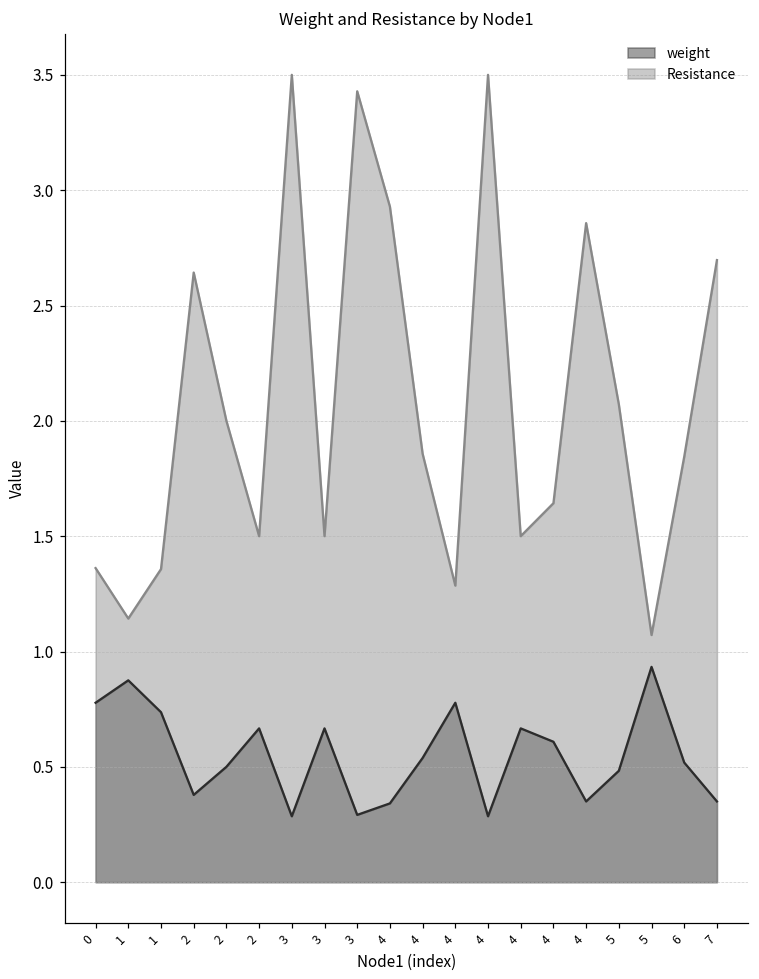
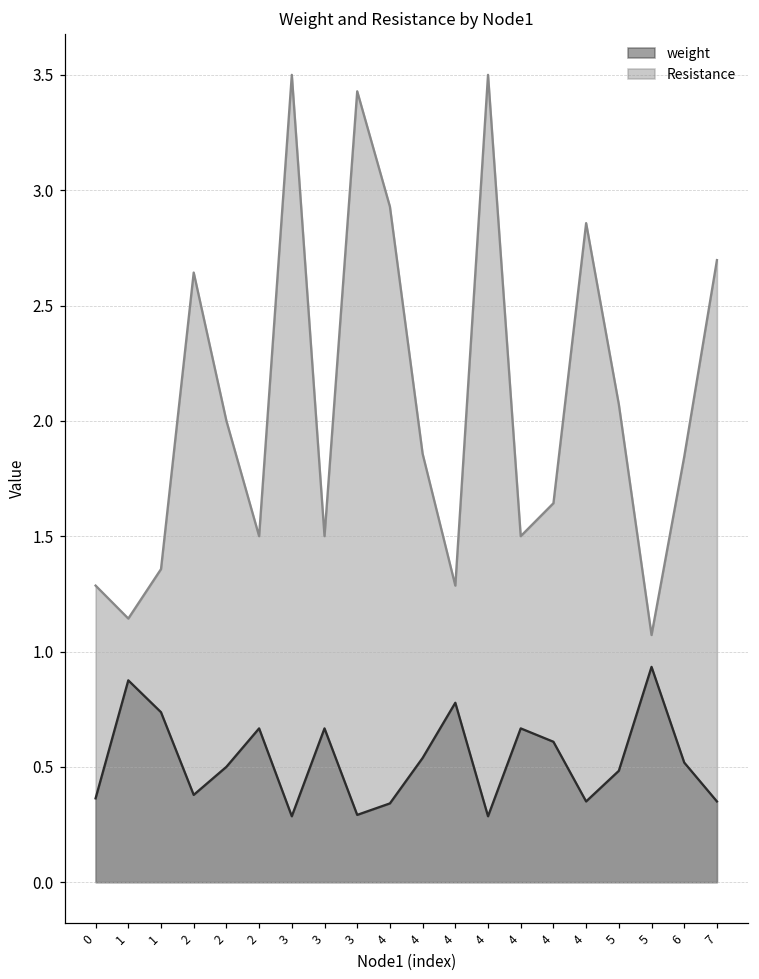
weight, 0: 0.78 -> 0.36
Resistance, 0: 1.36 -> 1.29
